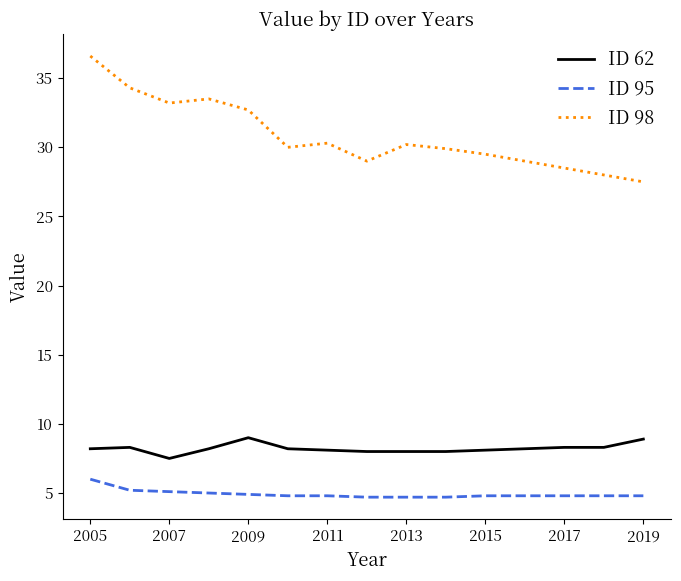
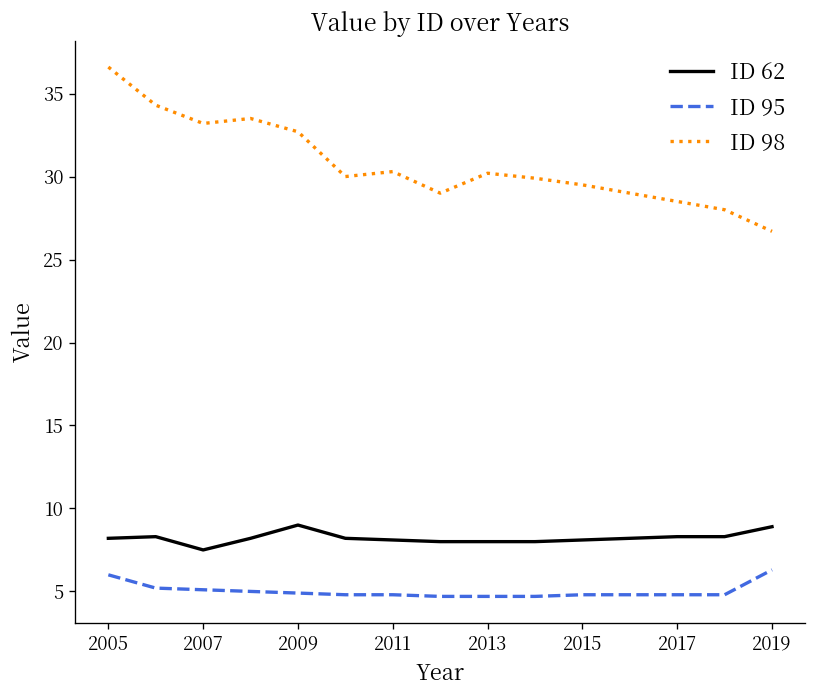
ID 95, 2019: 4.8 -> 6.3
ID 98, 2019: 27.5 -> 26.7
